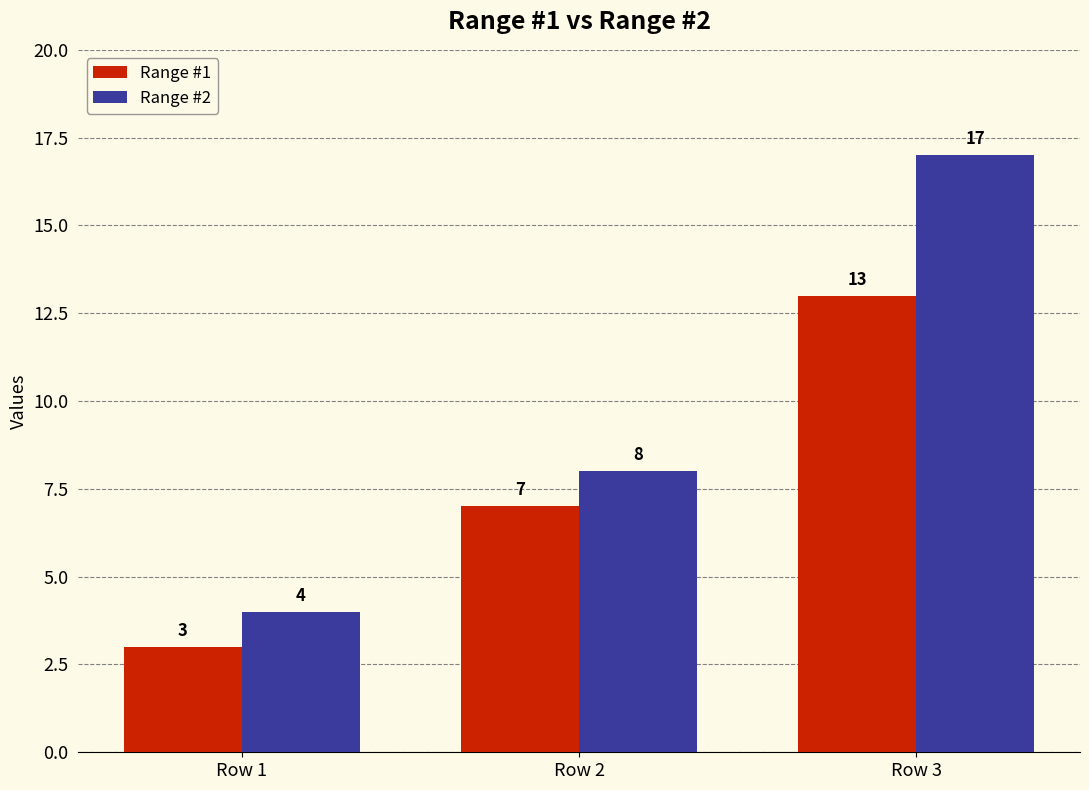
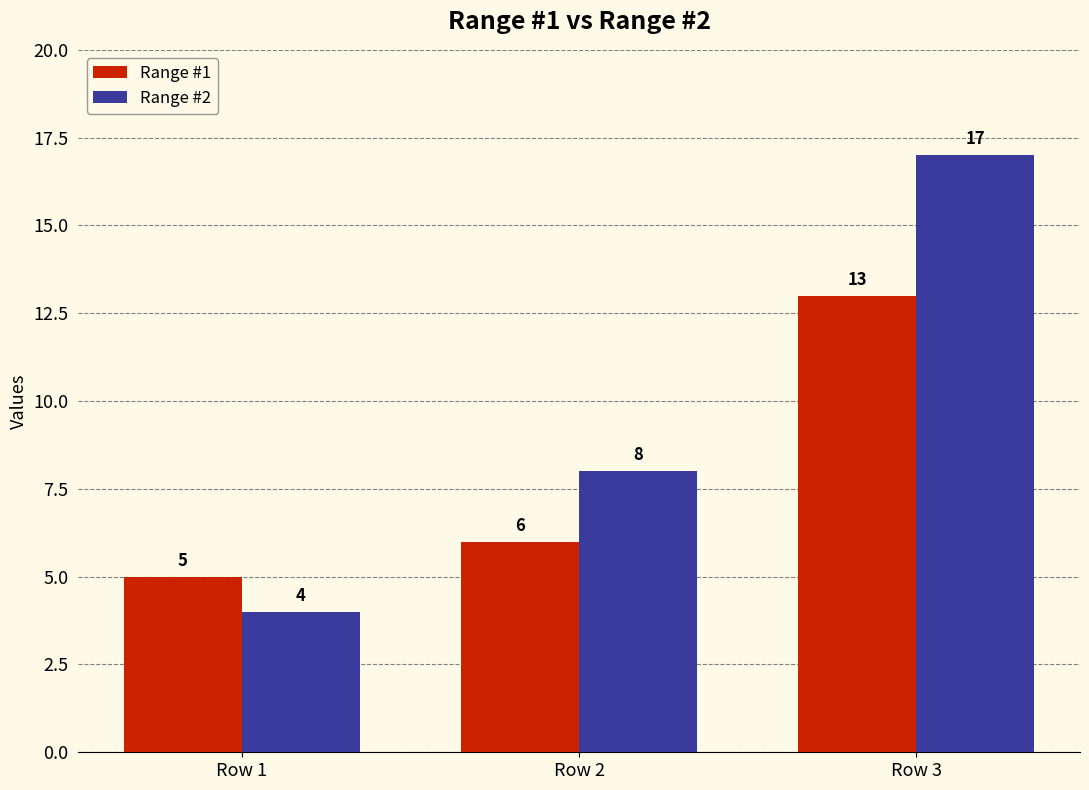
Range #1, Row 1: 3 -> 5
Range #1, Row 2: 7 -> 6
